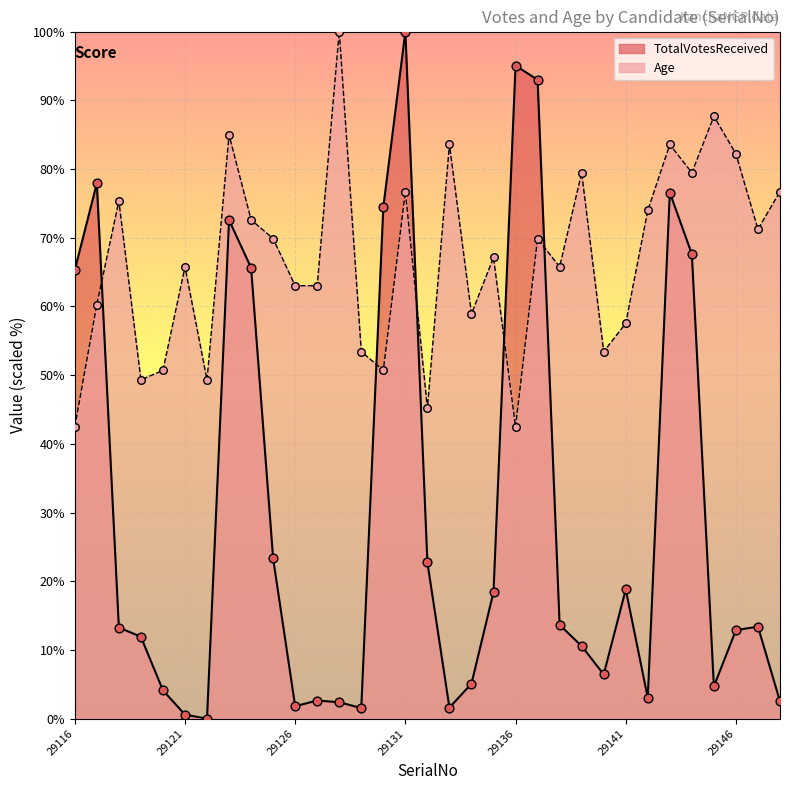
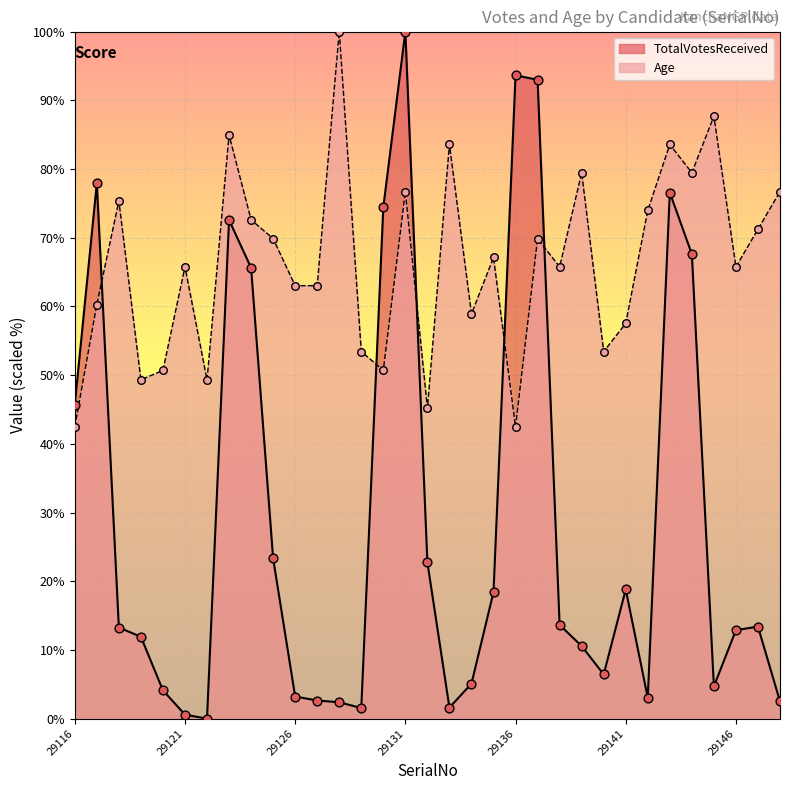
TotalVotesReceived, 29116: 65% -> 46%
TotalVotesReceived, 29126: 2% -> 3%
TotalVotesReceived, 29136: 95% -> 94%
Age, 29146: 82% -> 66%
